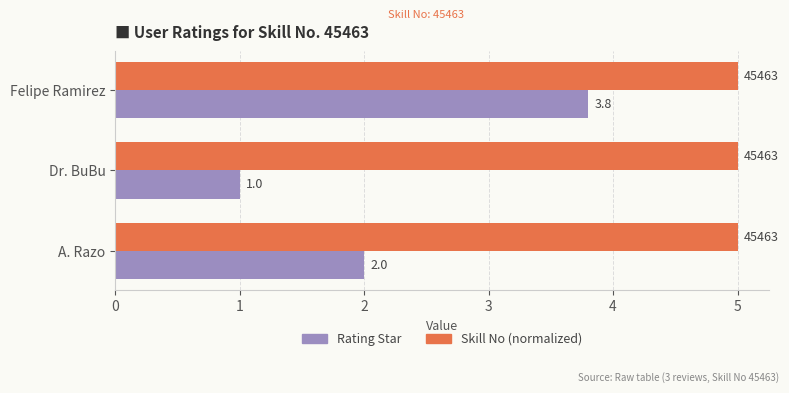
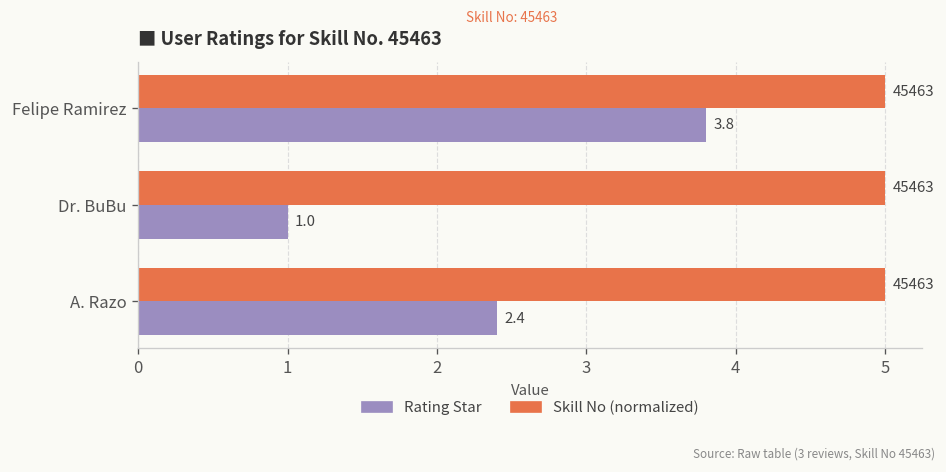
Rating Star, A. Razo: 2.0 -> 2.4
